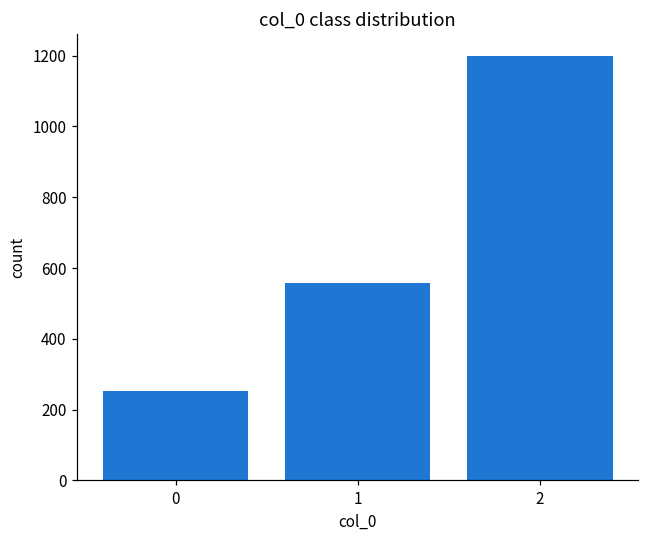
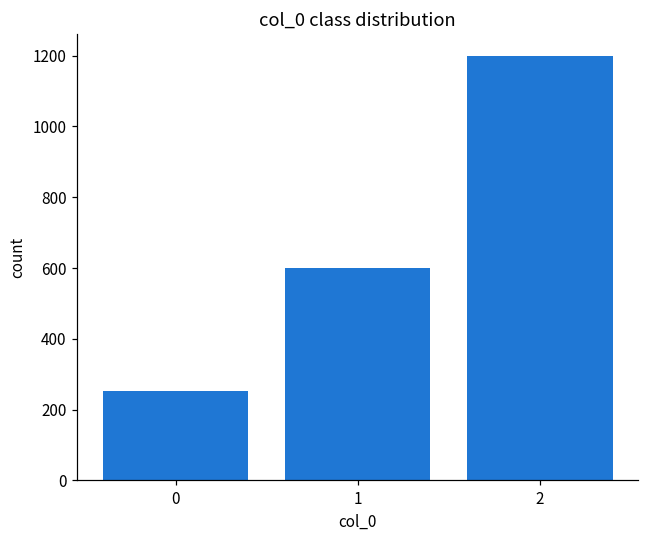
1: 560 -> 600
